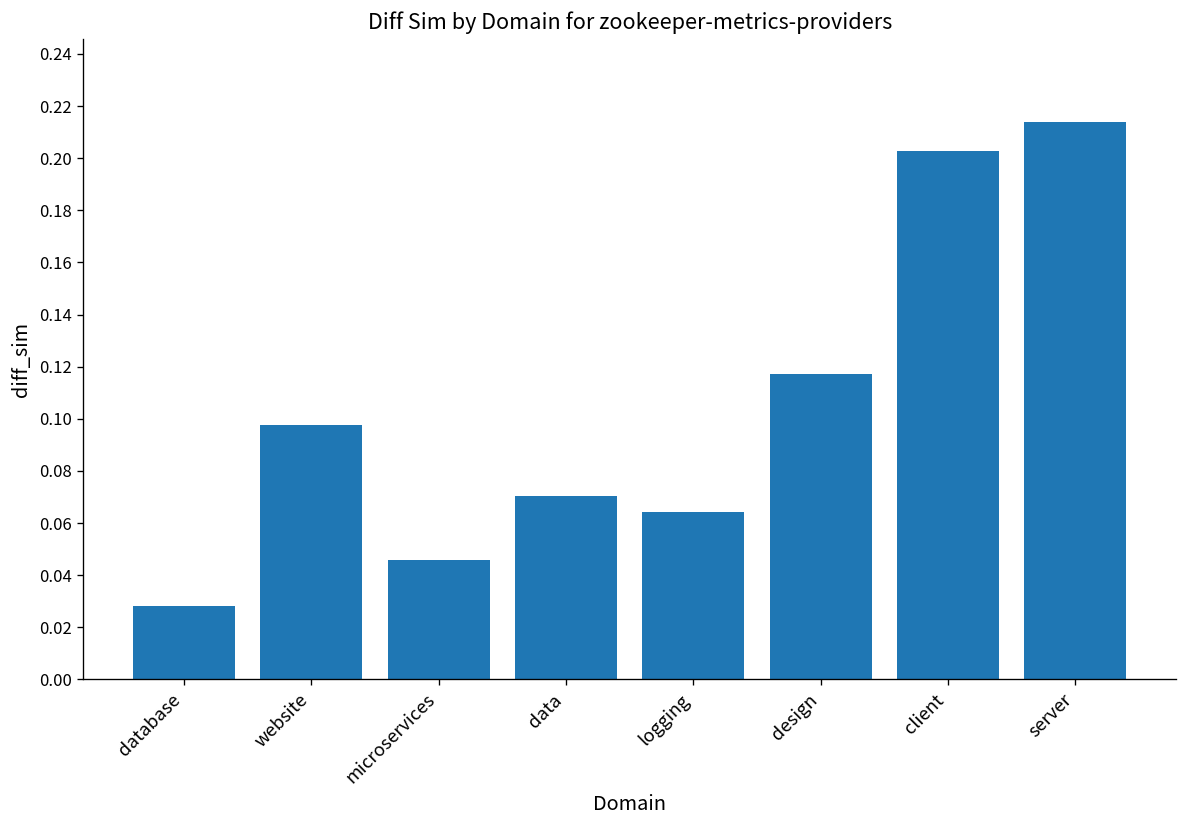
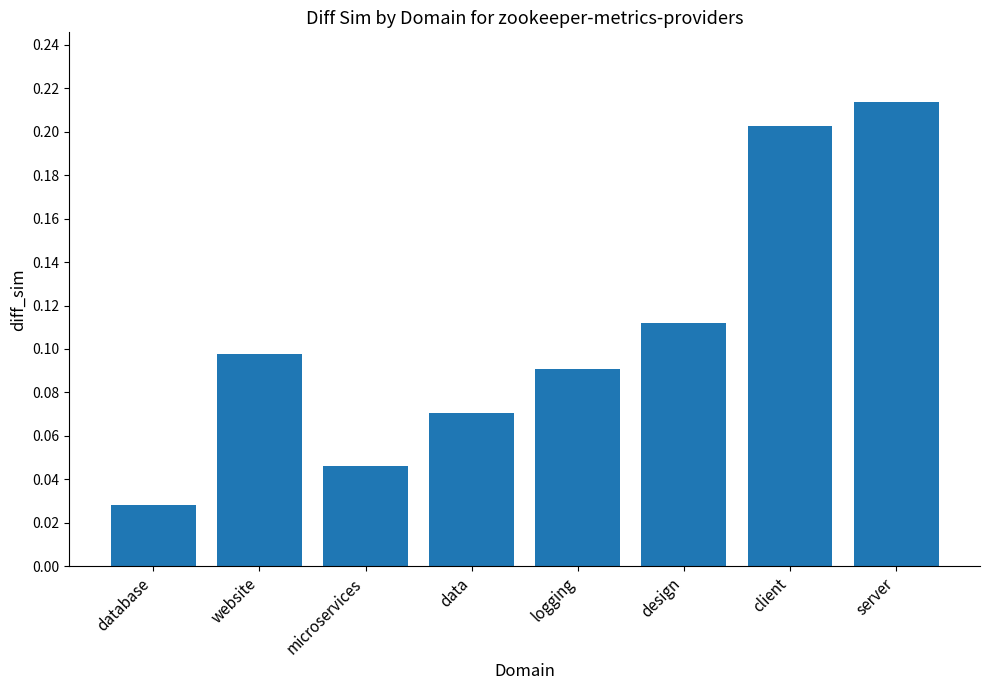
logging: 0.064 -> 0.091
design: 0.117 -> 0.112
